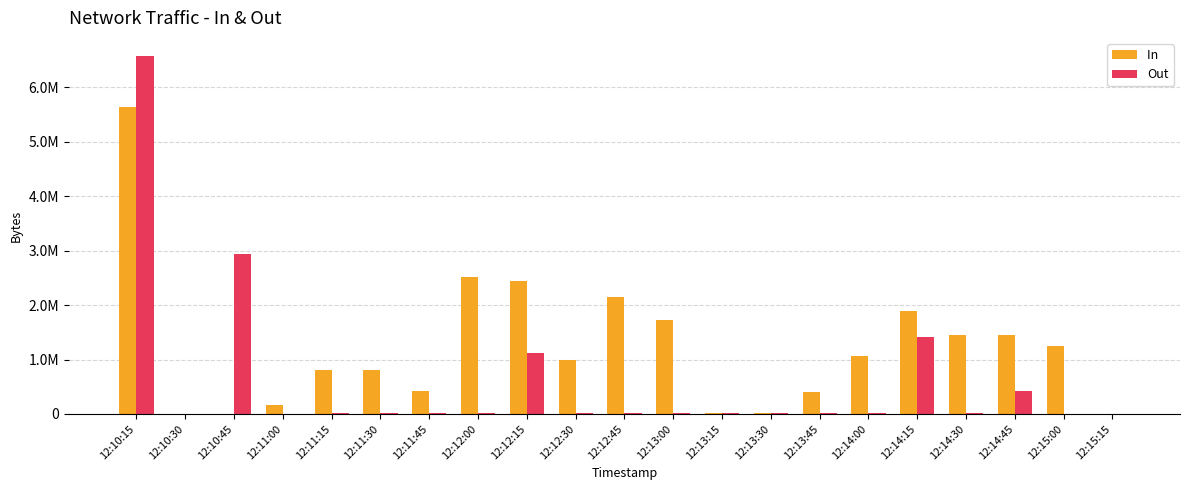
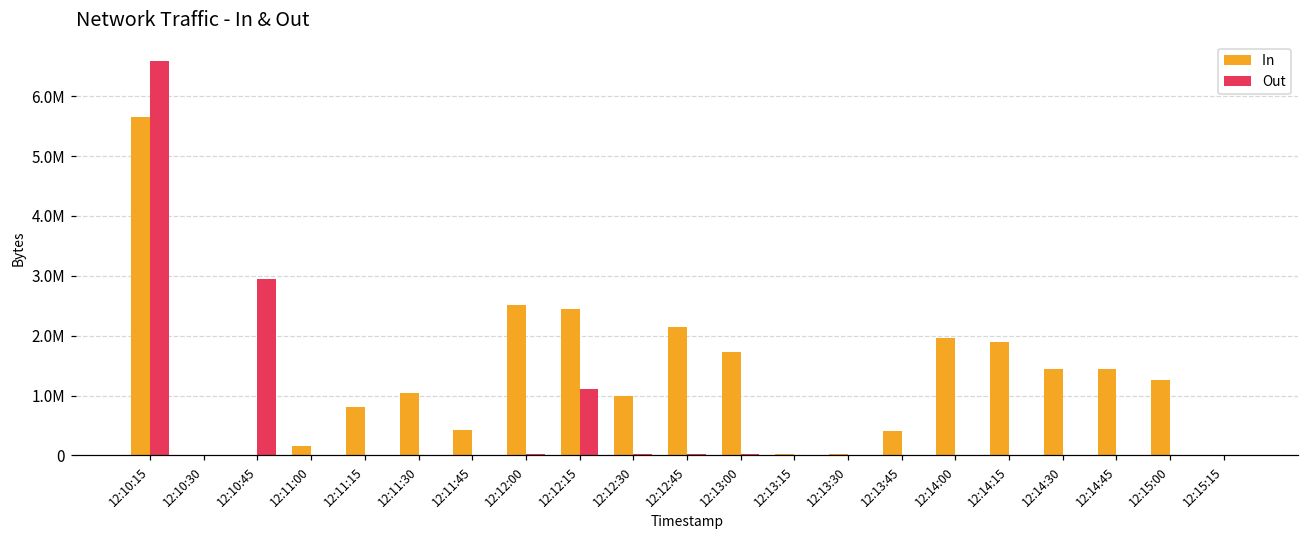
In, 12:11:30: 800000 -> 1000000
In, 12:14:00: 1100000 -> 2000000
Out, 12:14:15: 1400000 -> 0
Out, 12:14:45: 400000 -> 0
